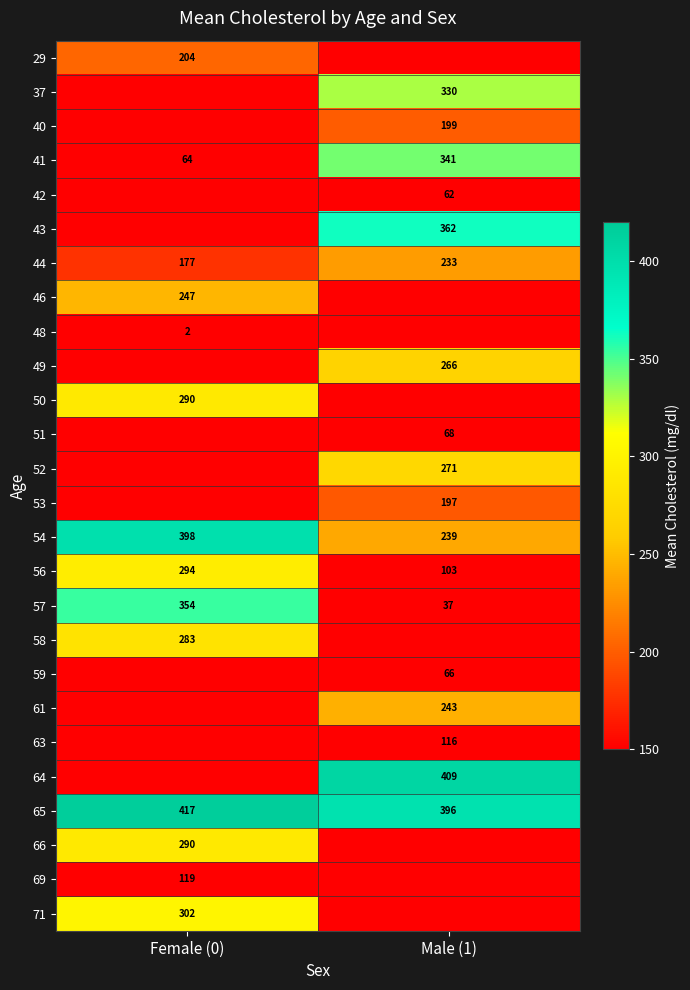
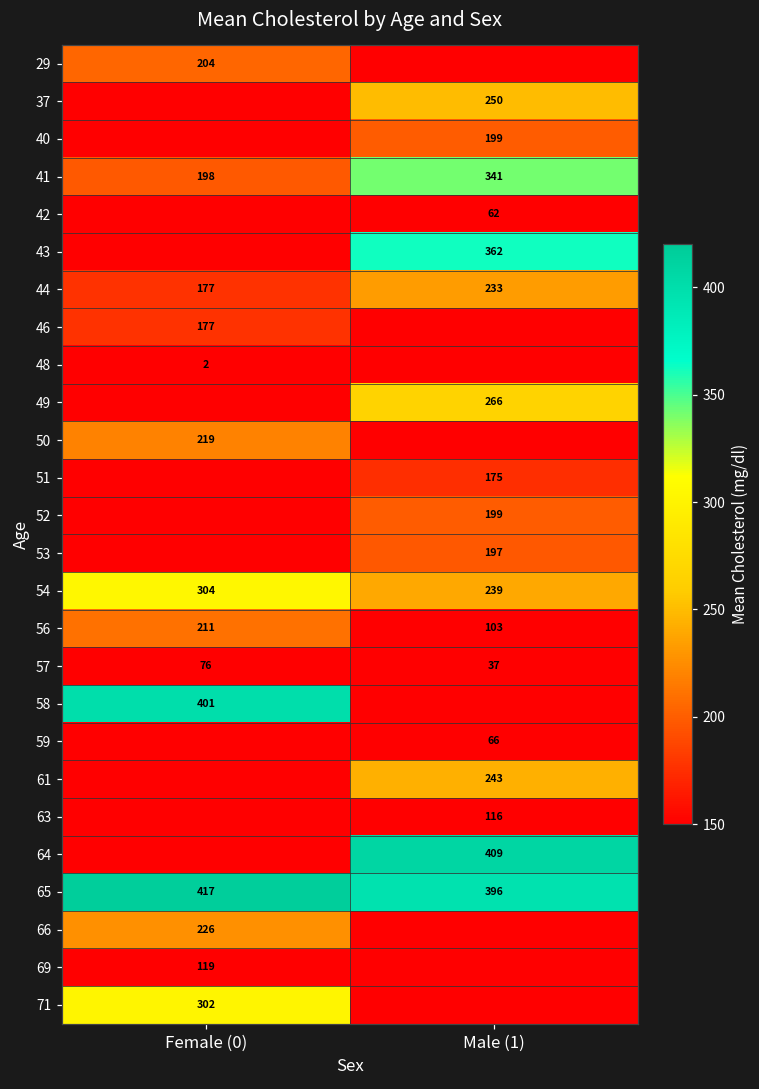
37, Male (1): 330 -> 250
41, Female (0): 64 -> 198
46, Female (0): 247 -> 177
50, Female (0): 290 -> 219
51, Male (1): 68 -> 175
52, Male (1): 271 -> 199
54, Female (0): 398 -> 304
56, Female (0): 294 -> 211
57, Female (0): 354 -> 76
58, Female (0): 283 -> 401
66, Female (0): 290 -> 226
